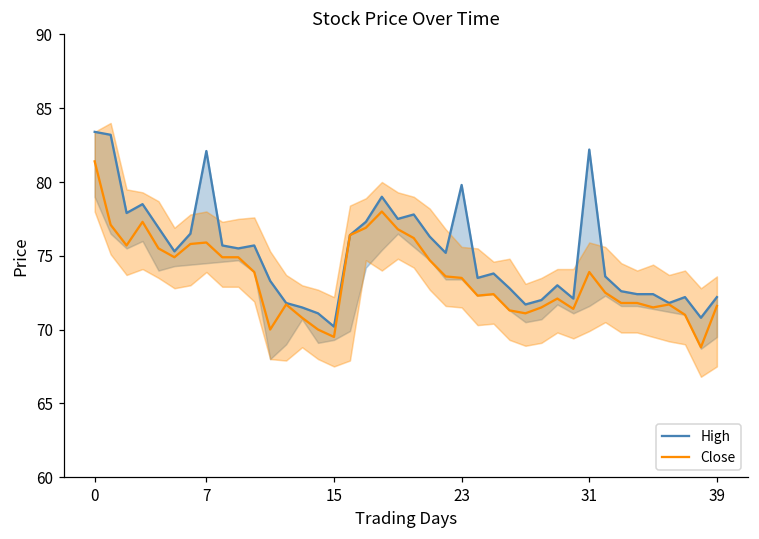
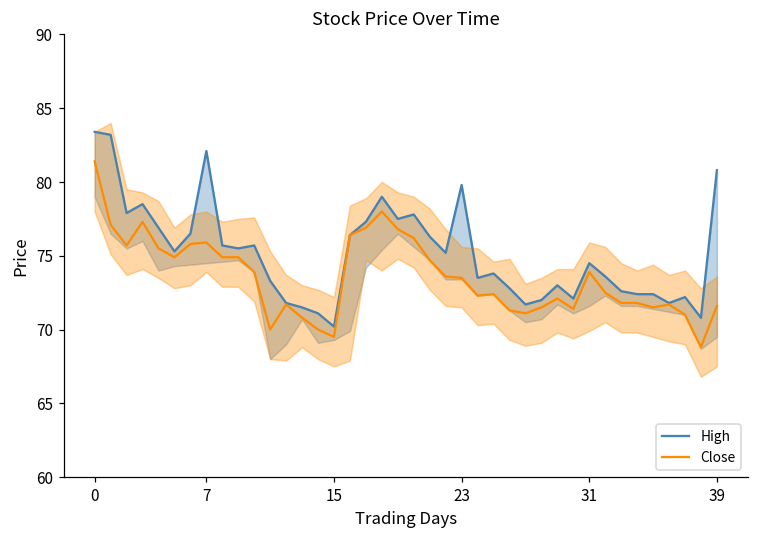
High, 31: 82.2 -> 74.5
High, 39: 72.2 -> 80.8
